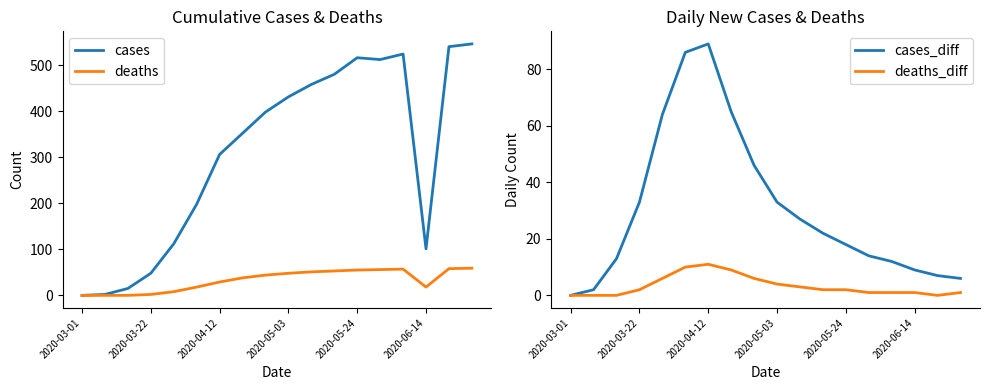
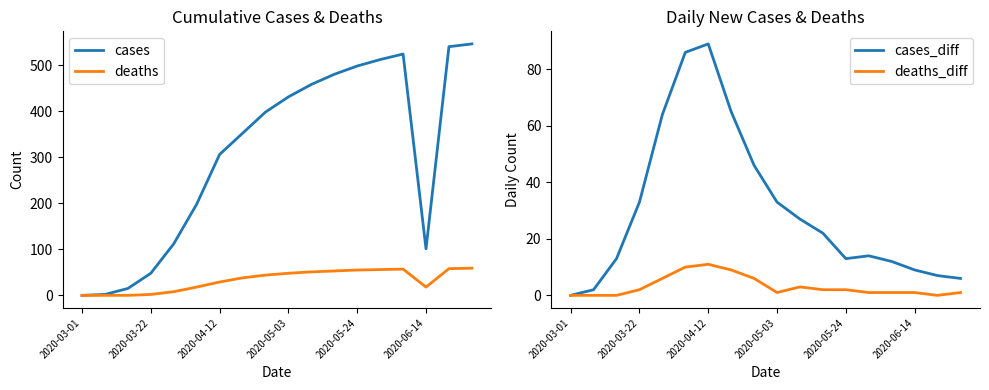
Cumulative Cases & Deaths, cases, 2020-05-24: 520 -> 500
Daily New Cases & Deaths, deaths_diff, 2020-05-03: 4 -> 1
Daily New Cases & Deaths, cases_diff, 2020-05-24: 18 -> 13
